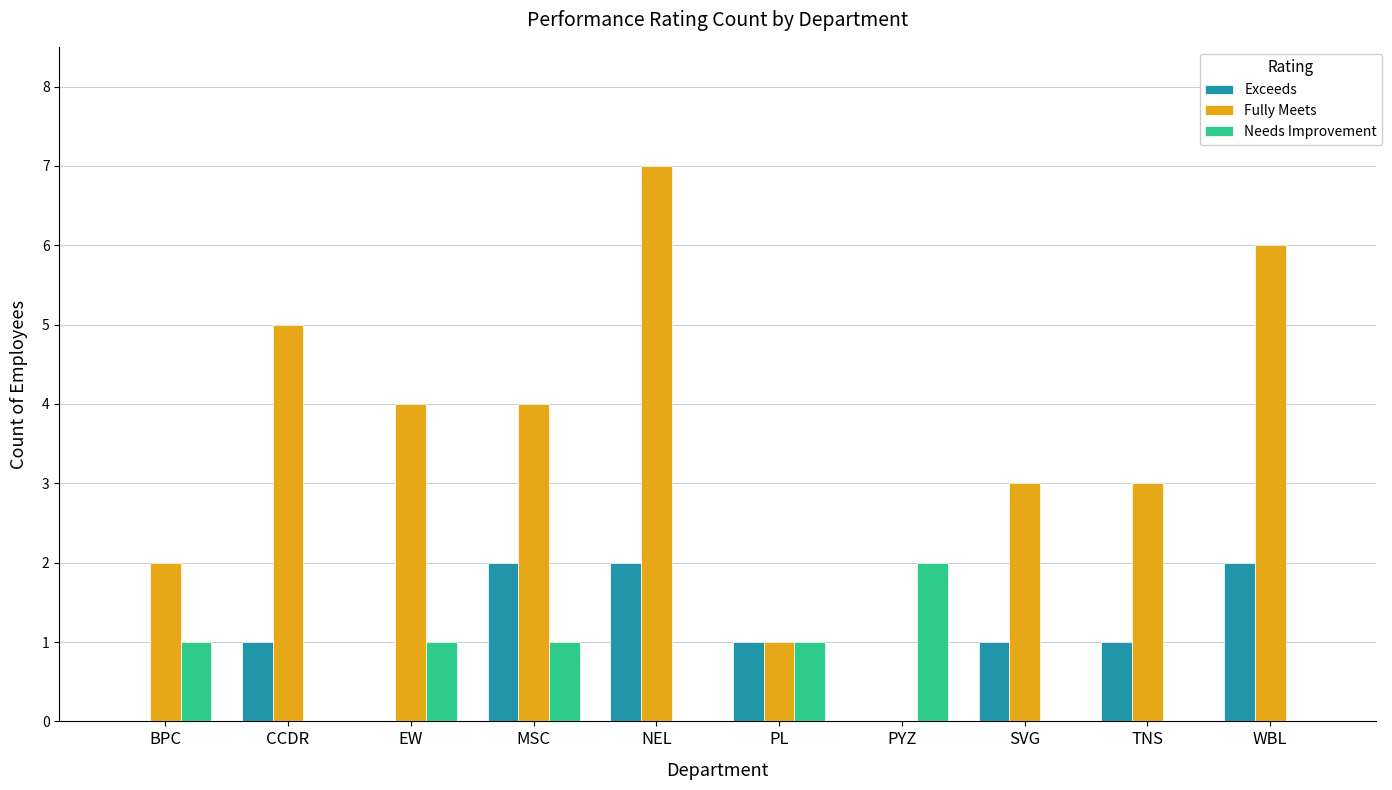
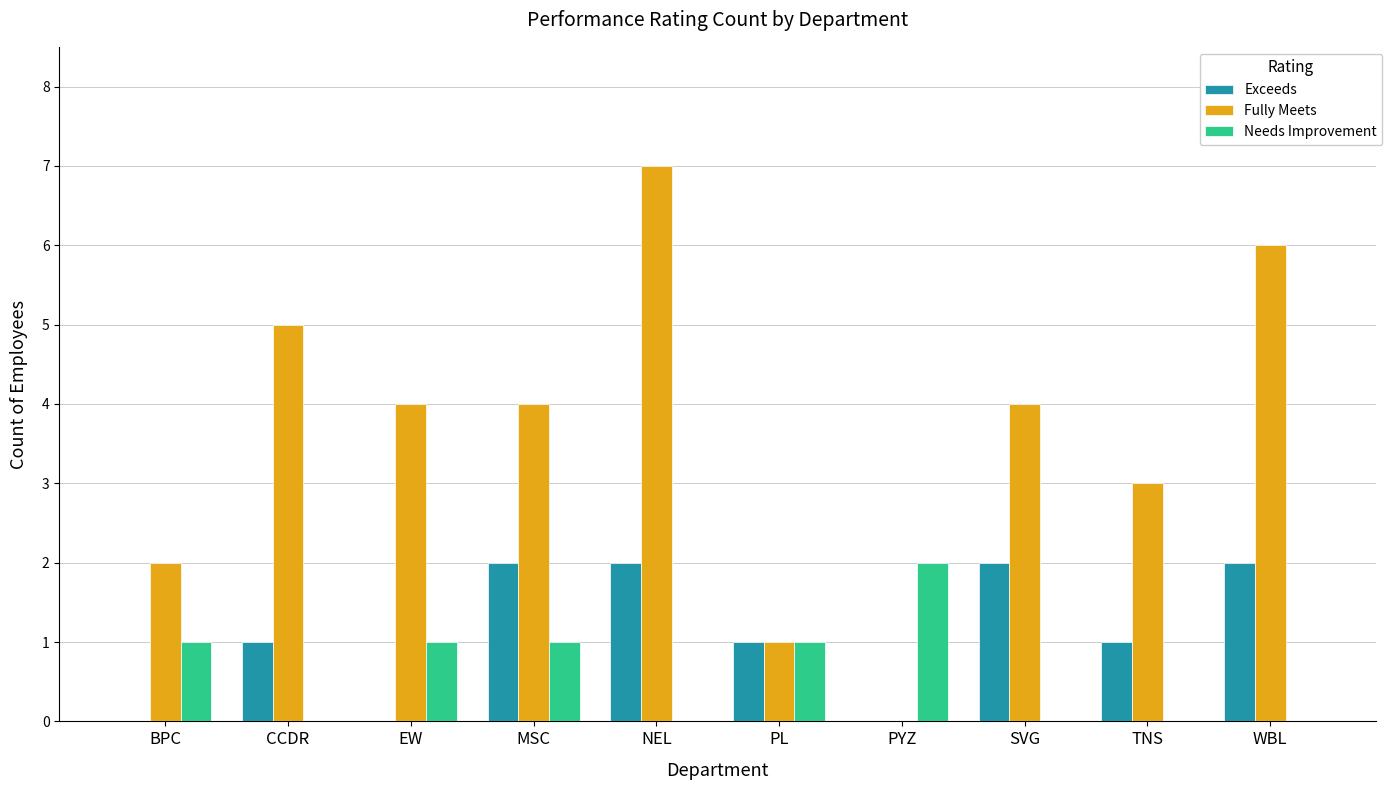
Exceeds, SVG: 1 -> 2
Fully Meets, SVG: 3 -> 4
